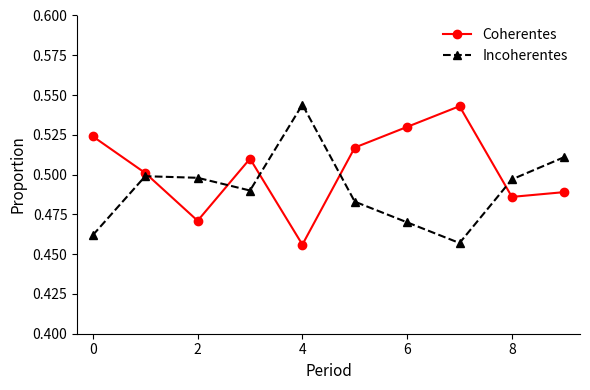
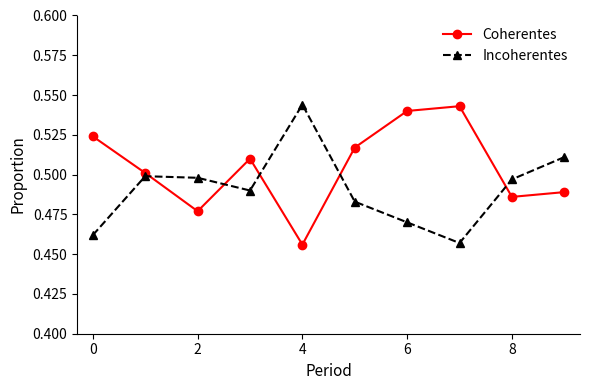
Coherentes, 2: 0.471 -> 0.477
Coherentes, 6: 0.53 -> 0.54
